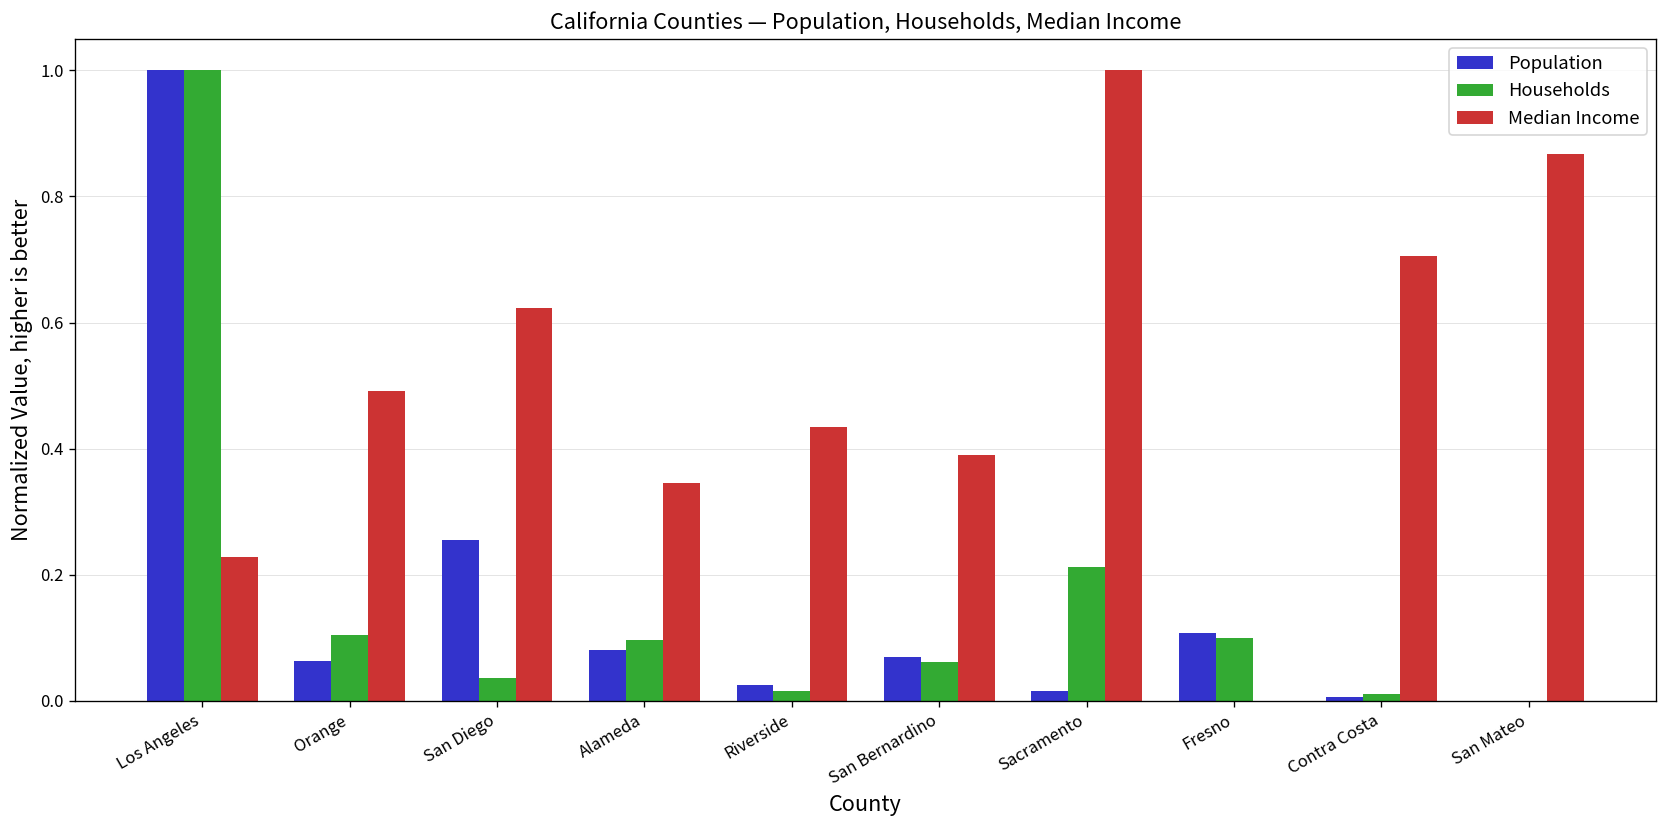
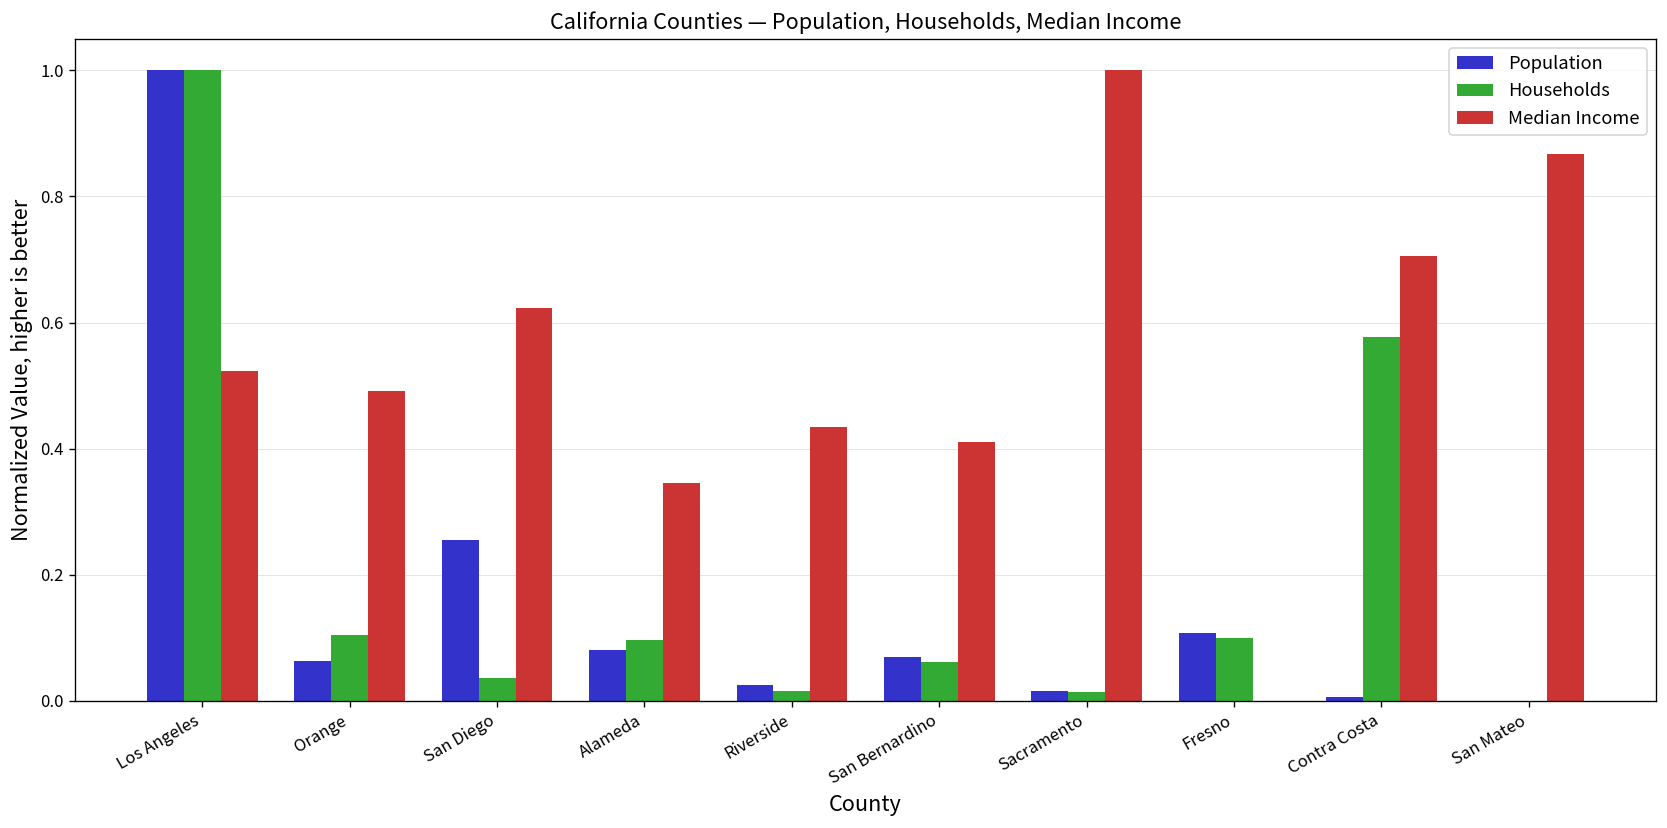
Median Income, Los Angeles: 0.23 -> 0.52
Median Income, San Bernardino: 0.39 -> 0.41
Households, Sacramento: 0.21 -> 0.01
Households, Contra Costa: 0.01 -> 0.58
